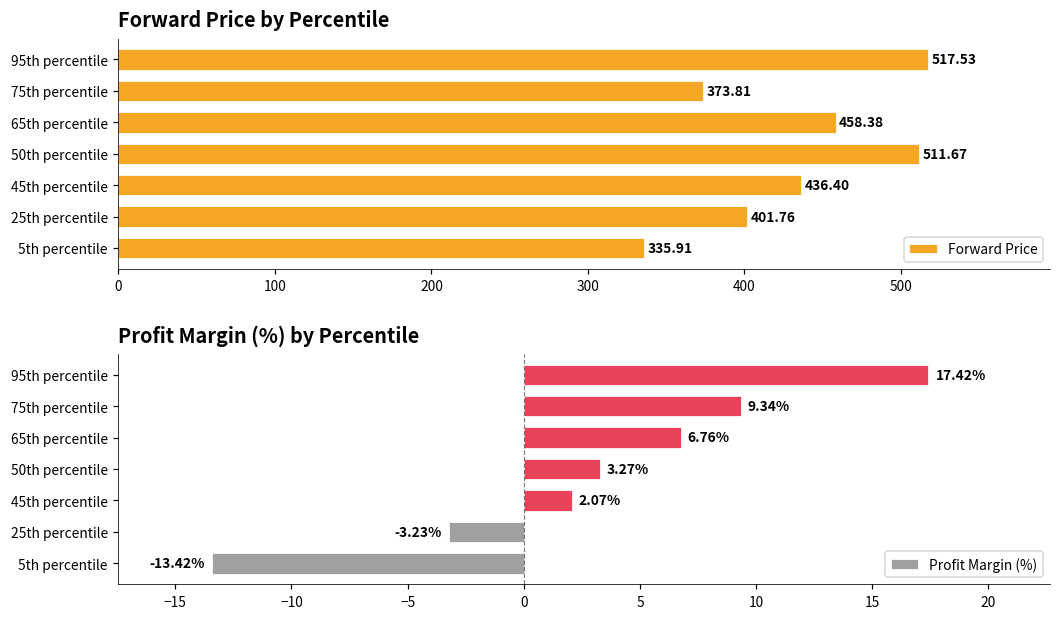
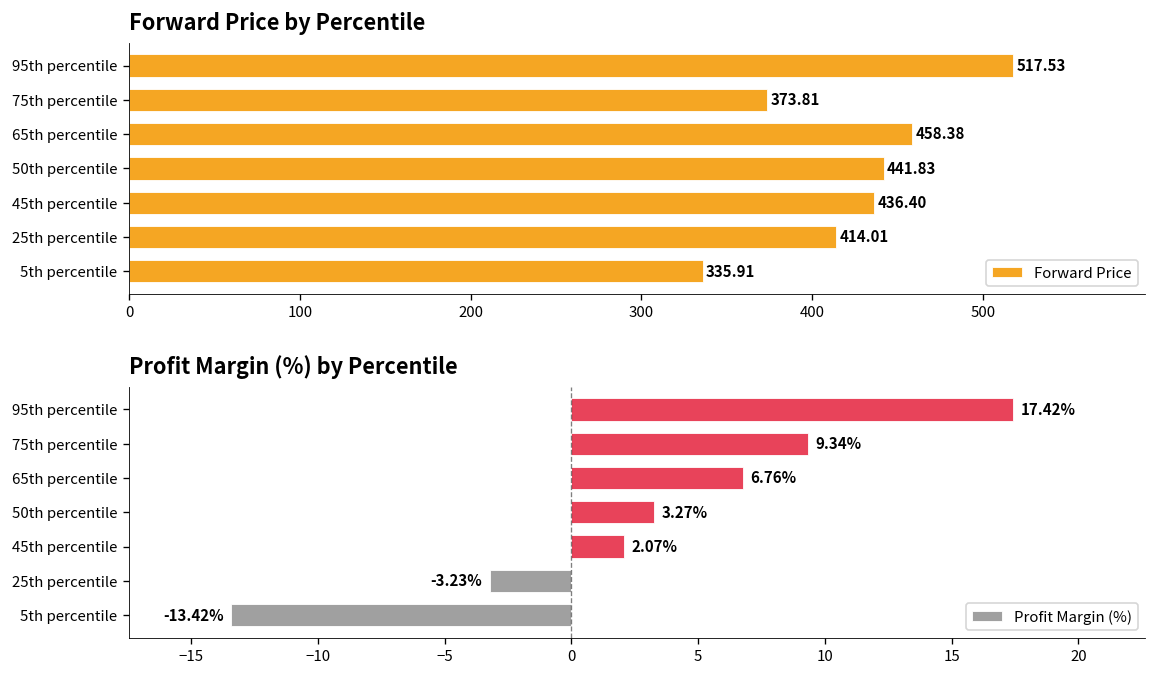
Forward Price by Percentile, 50th percentile: 511.67 -> 441.83
Forward Price by Percentile, 25th percentile: 401.76 -> 414.01
